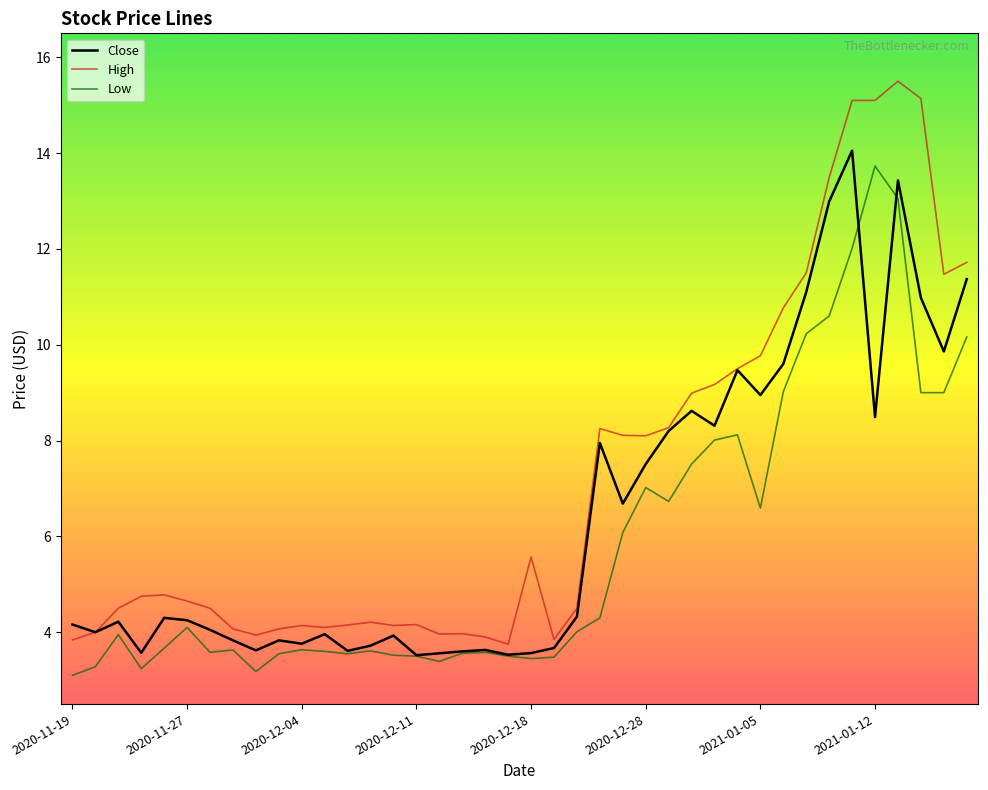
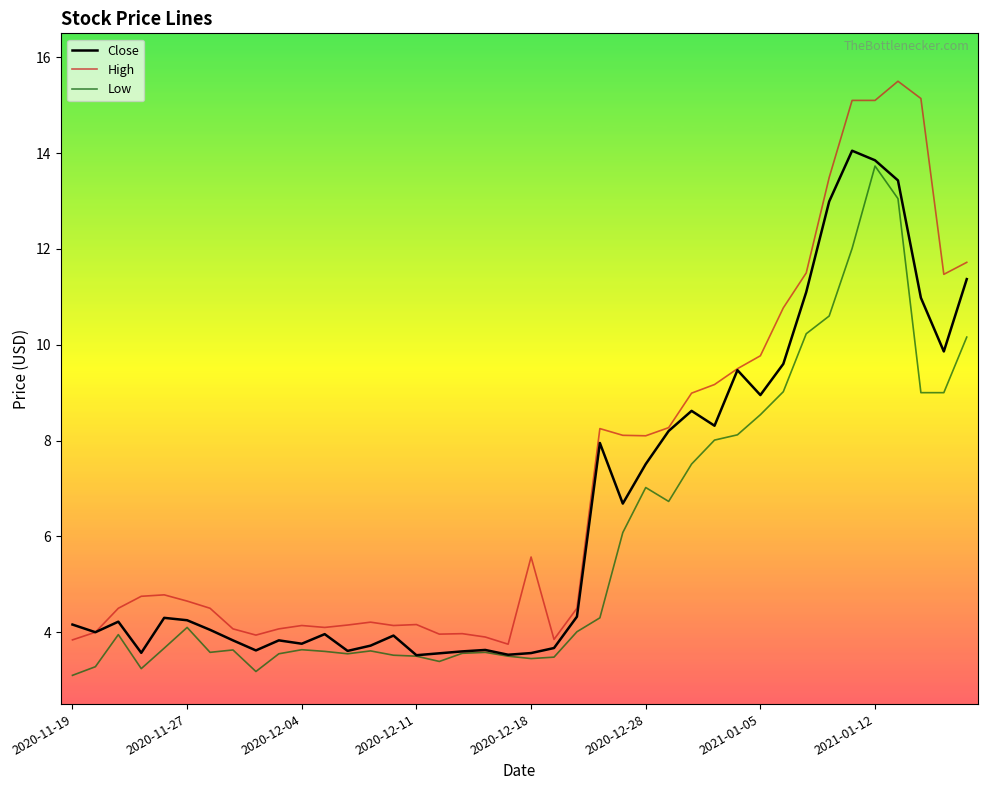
Low, 2021-01-05: 6.6 -> 8.5
Close, 2021-01-12: 8.5 -> 13.9
